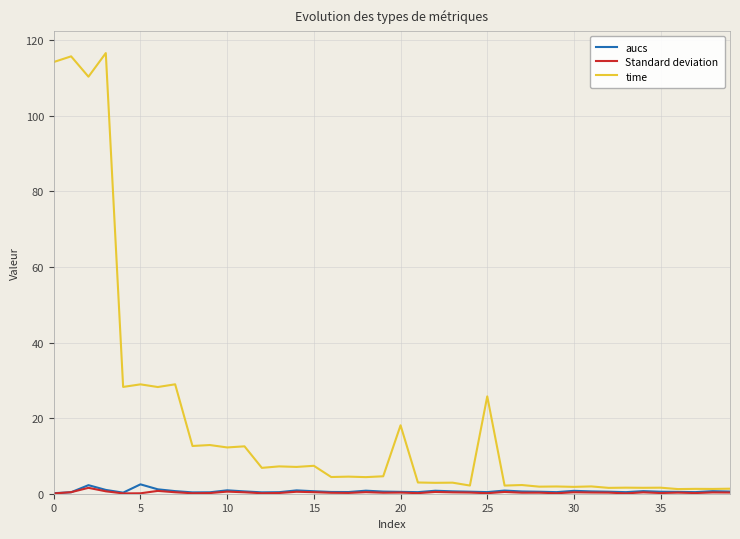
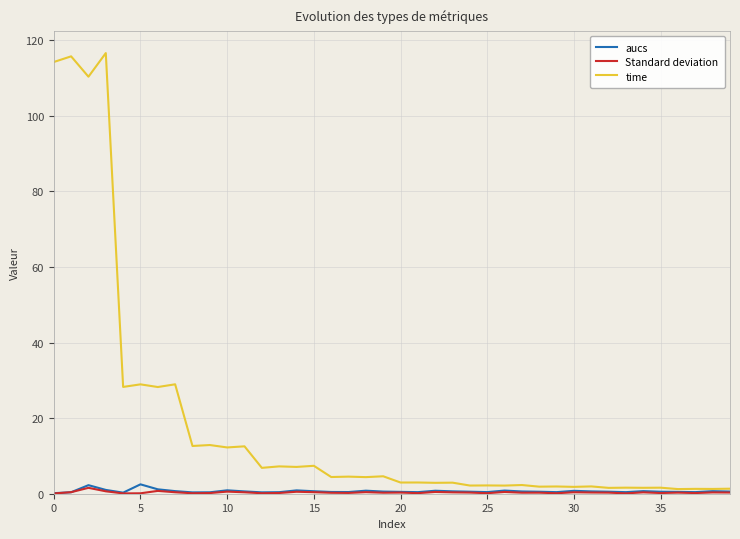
time, 20: 18 -> 3
time, 25: 26 -> 2
